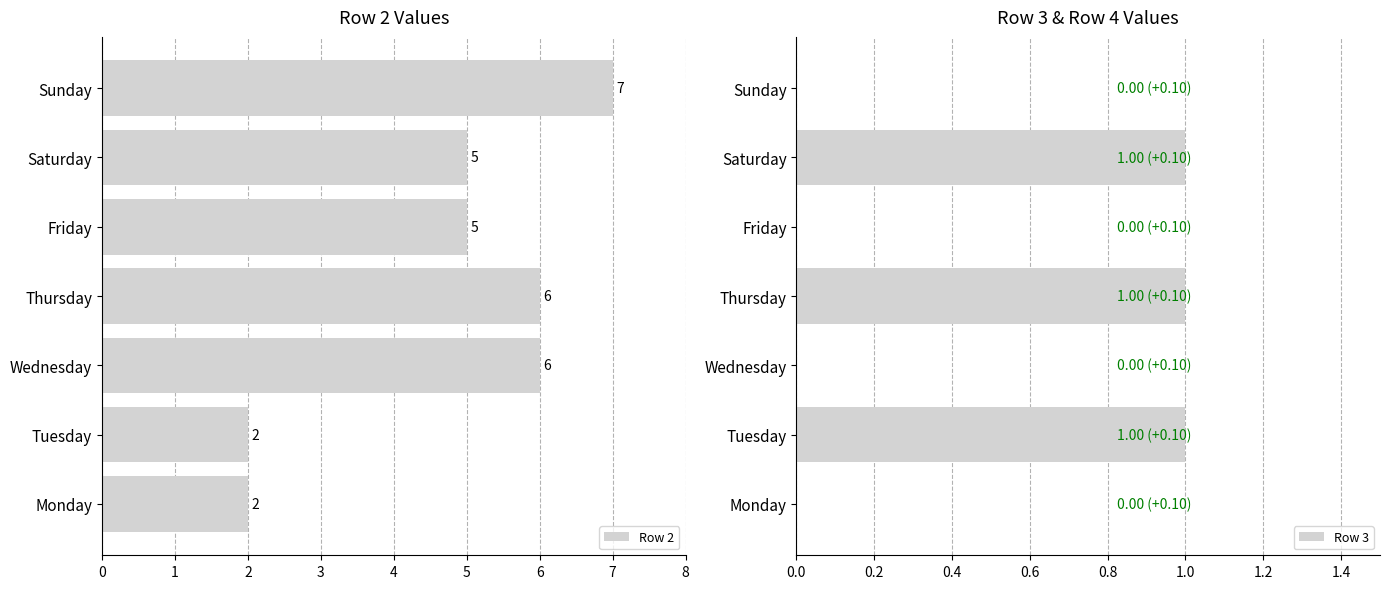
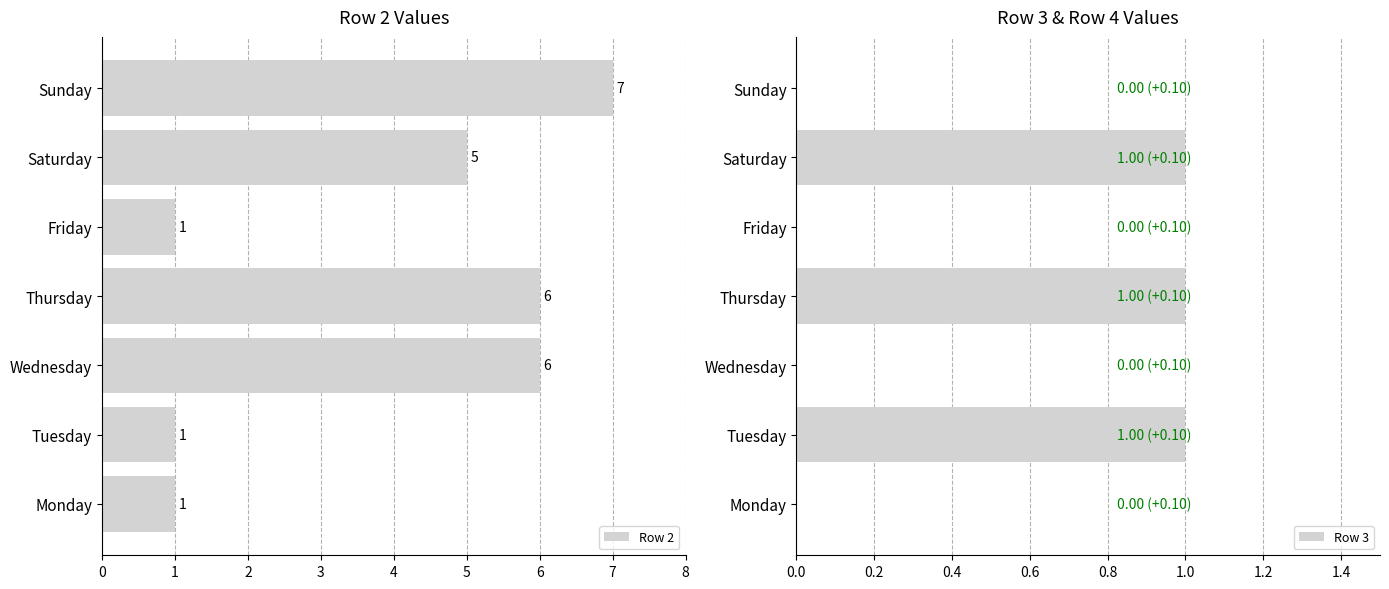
Row 2 Values, Friday: 5 -> 1
Row 2 Values, Tuesday: 2 -> 1
Row 2 Values, Monday: 2 -> 1
